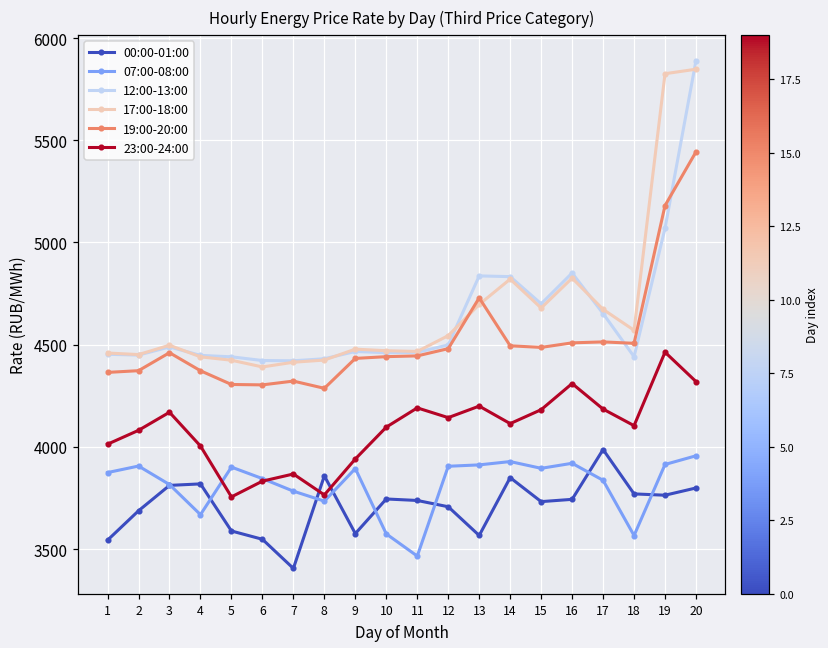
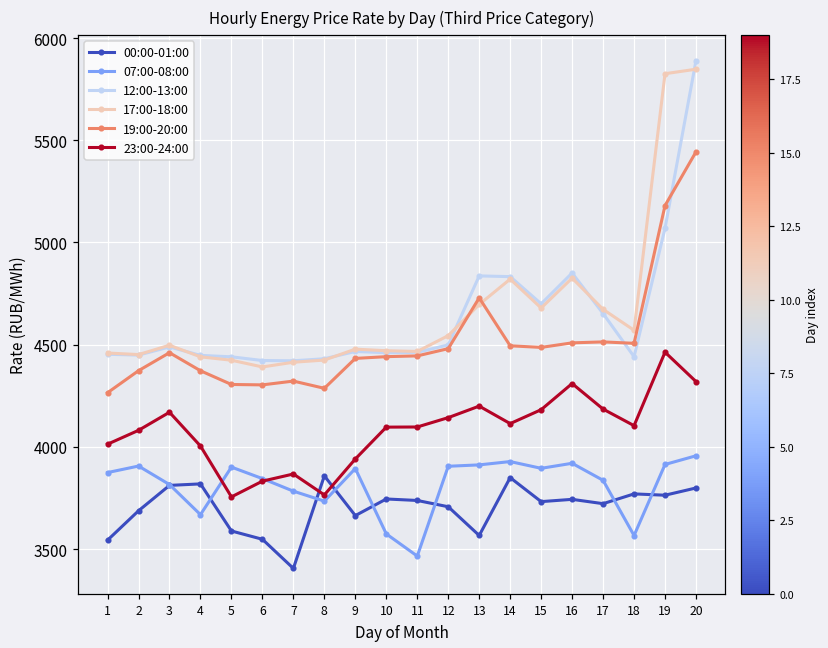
19:00-20:00, 1: 4360 -> 4260
00:00-01:00, 9: 3580 -> 3660
23:00-24:00, 11: 4190 -> 4100
00:00-01:00, 17: 3990 -> 3720
